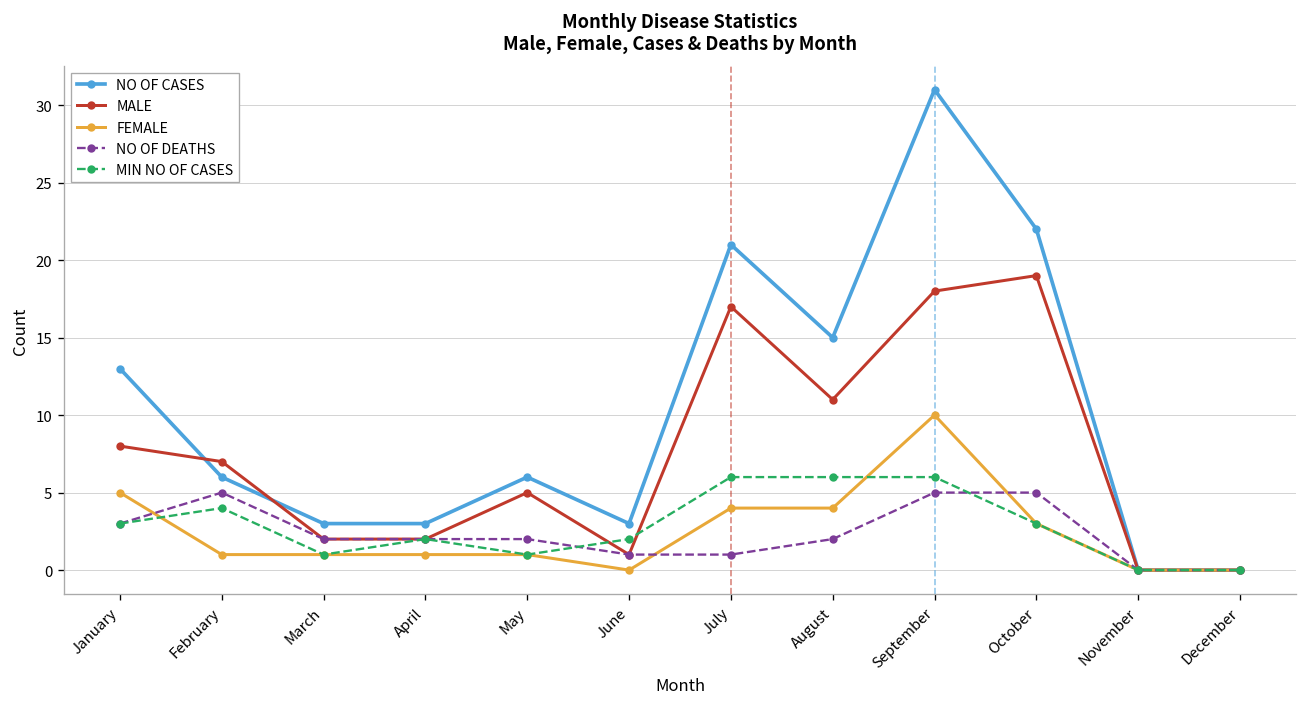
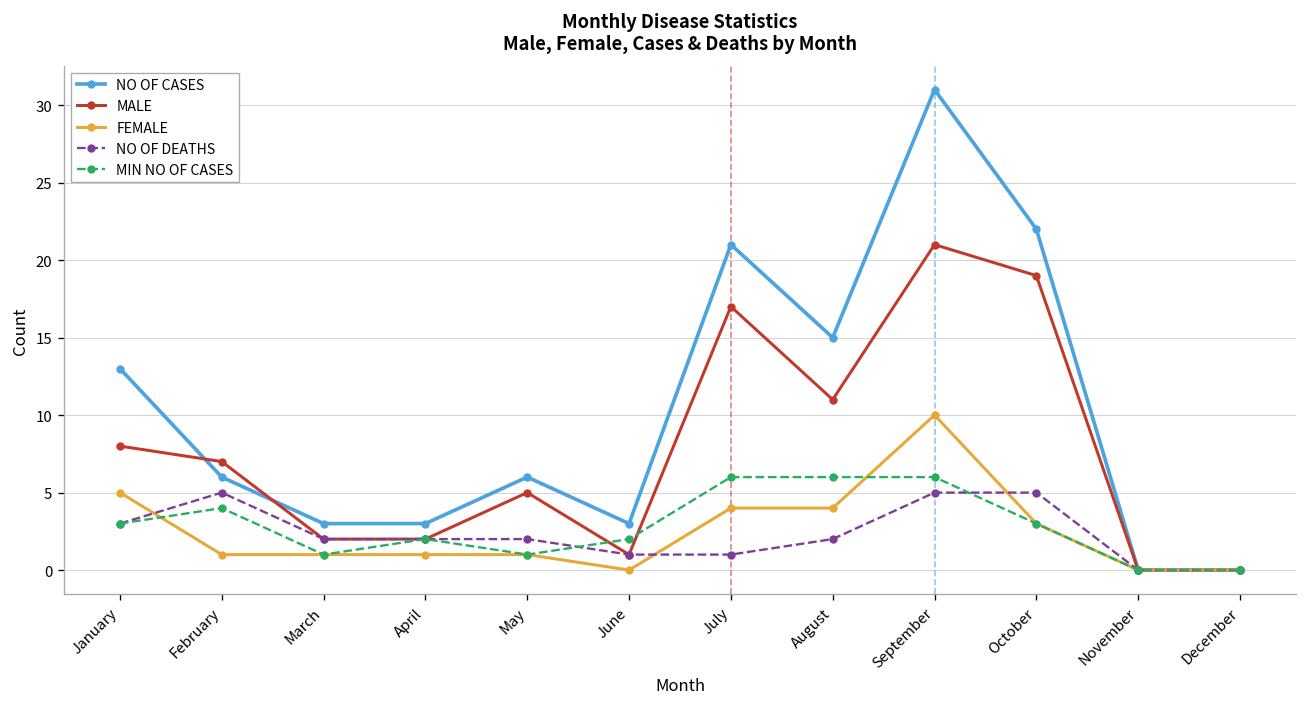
MALE, September: 18 -> 21
